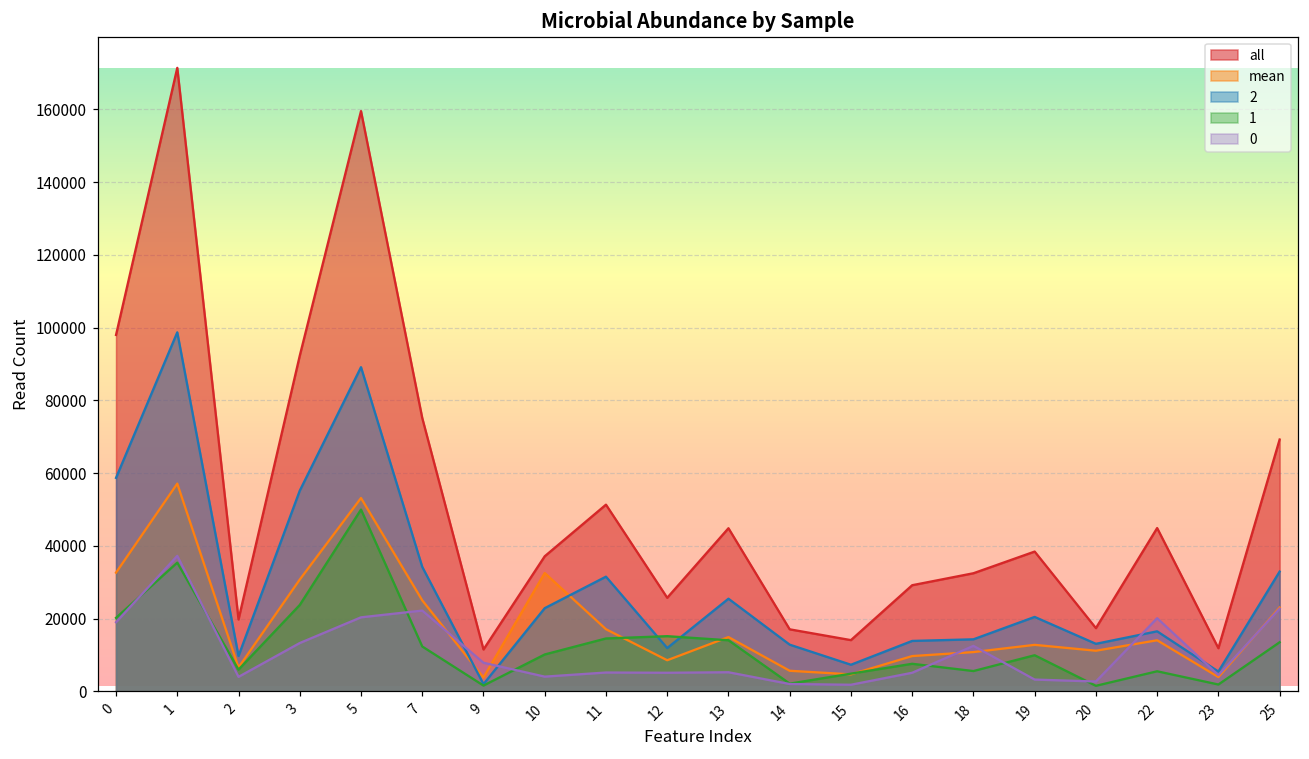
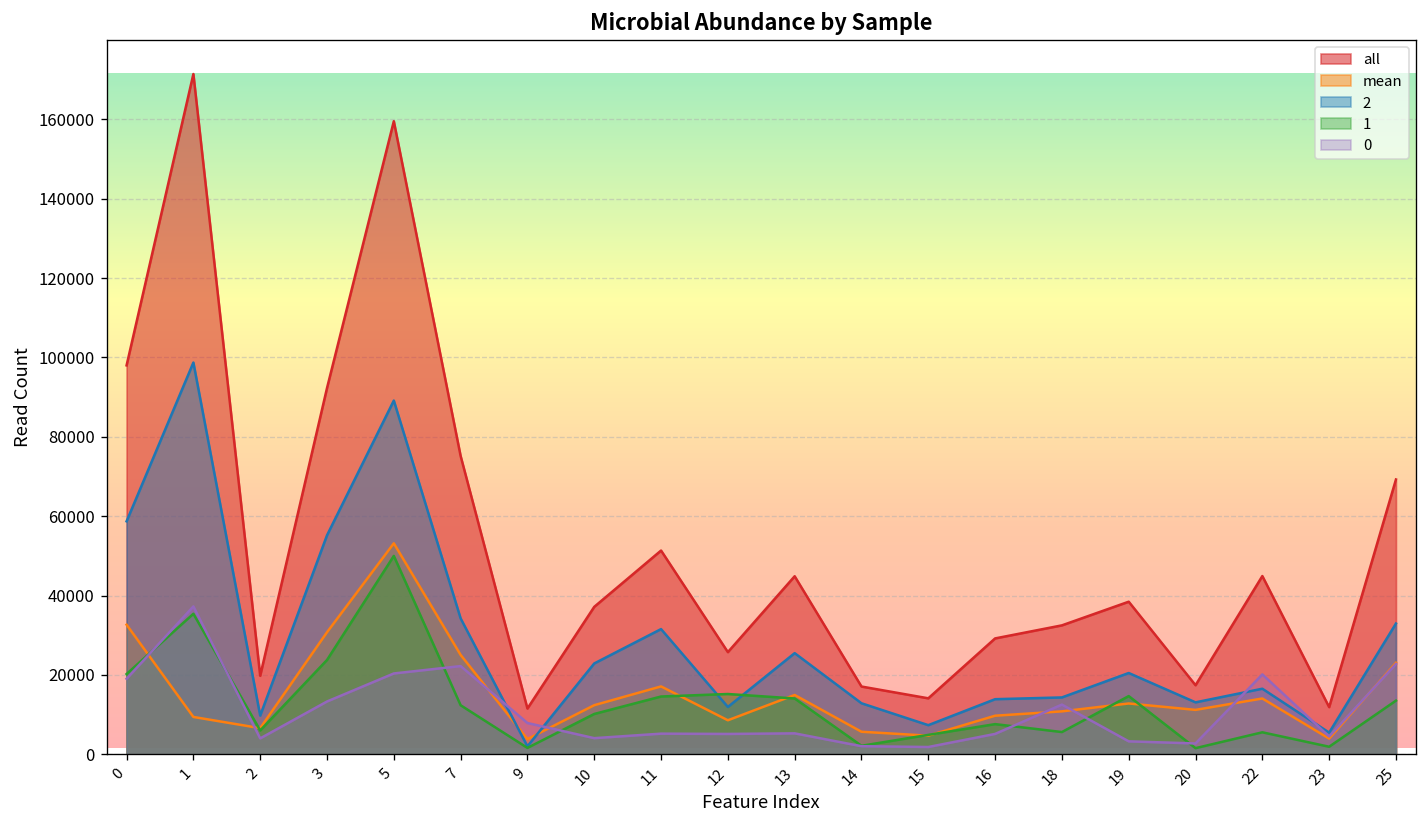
mean, 1: 57000 -> 9000
mean, 10: 33000 -> 12000
1, 19: 10000 -> 15000
